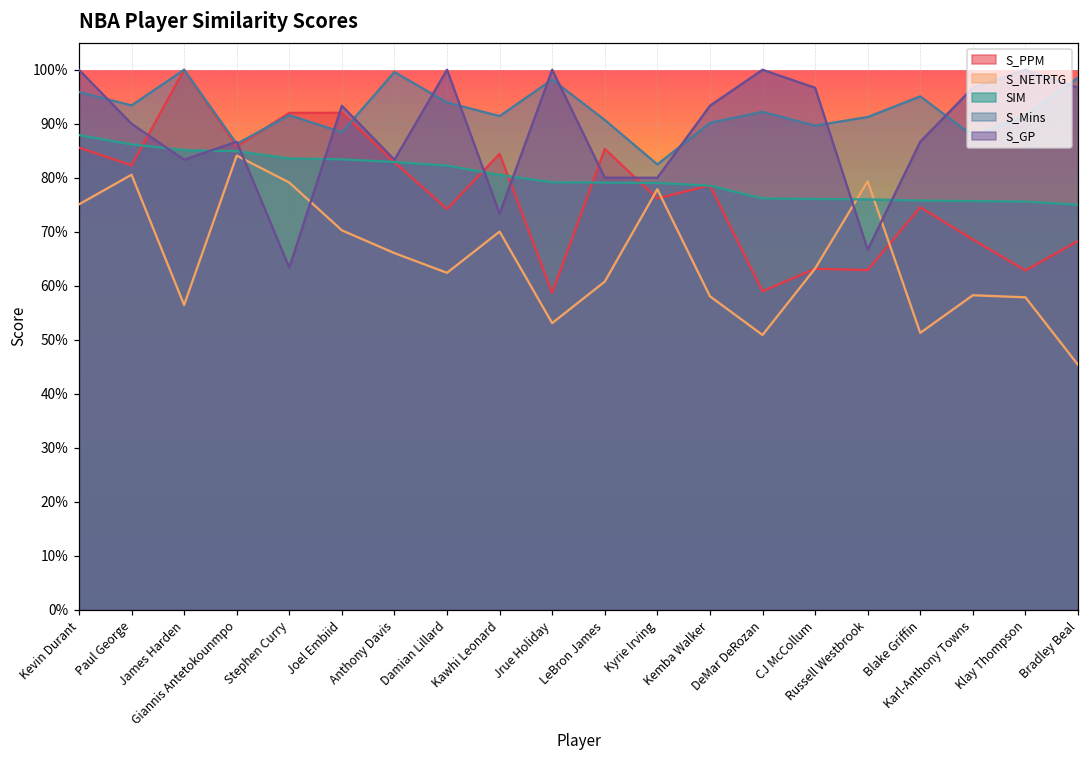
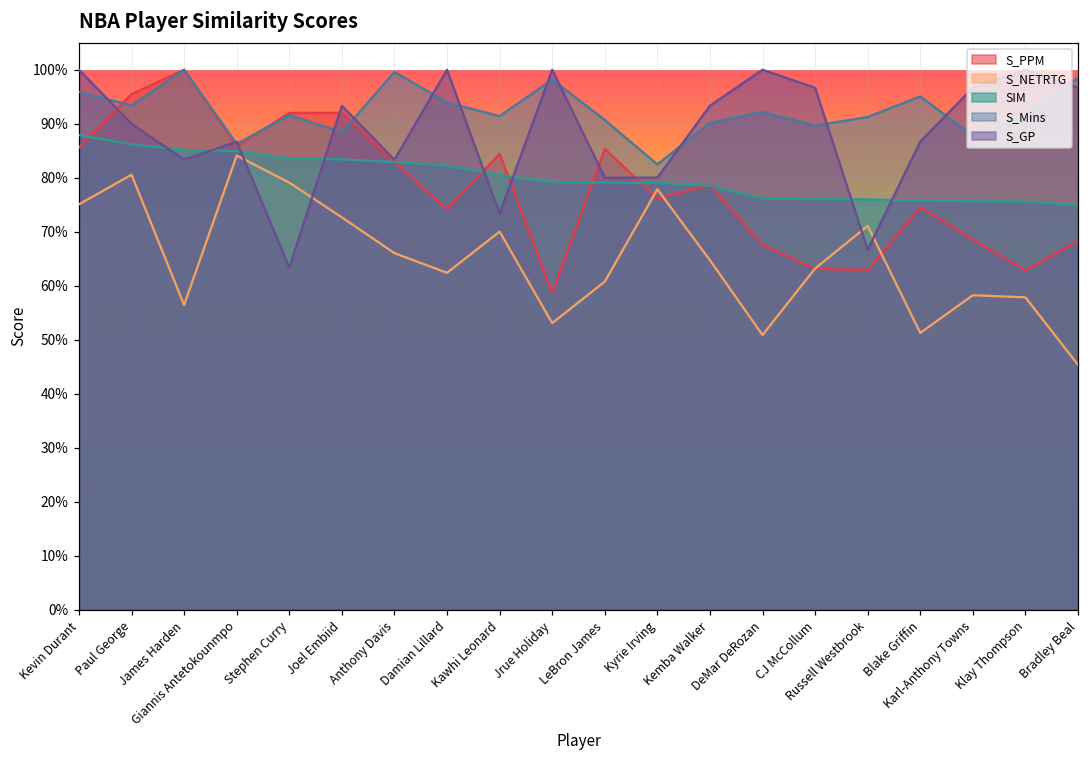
S_PPM, Paul George: 82% -> 95%
S_NETRTG, Joel Embiid: 70% -> 73%
S_NETRTG, Kemba Walker: 58% -> 65%
S_PPM, DeMar DeRozan: 59% -> 68%
S_NETRTG, Russell Westbrook: 79% -> 71%
